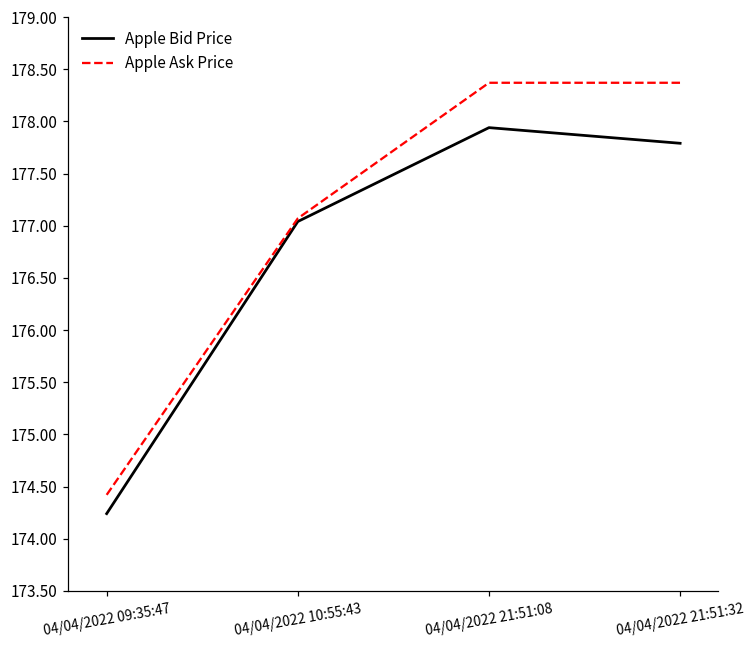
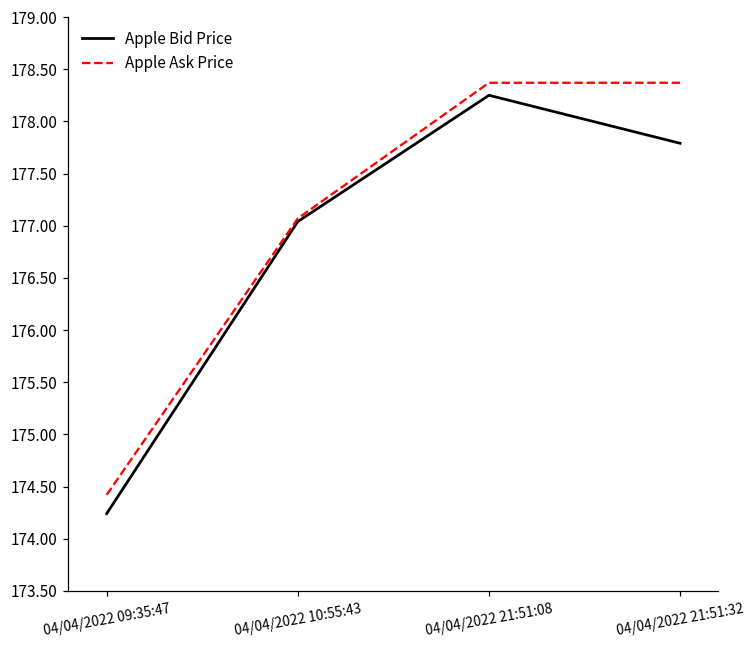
Apple Bid Price, 04/04/2022 21:51:08: 177.9 -> 178.3
